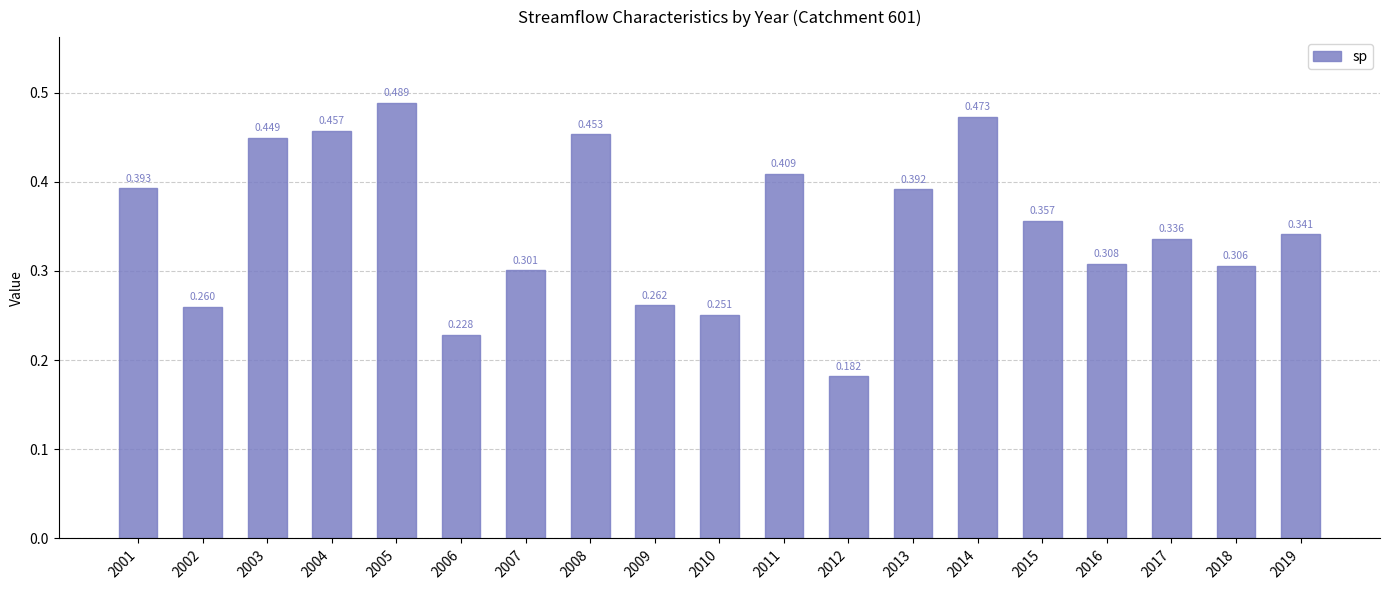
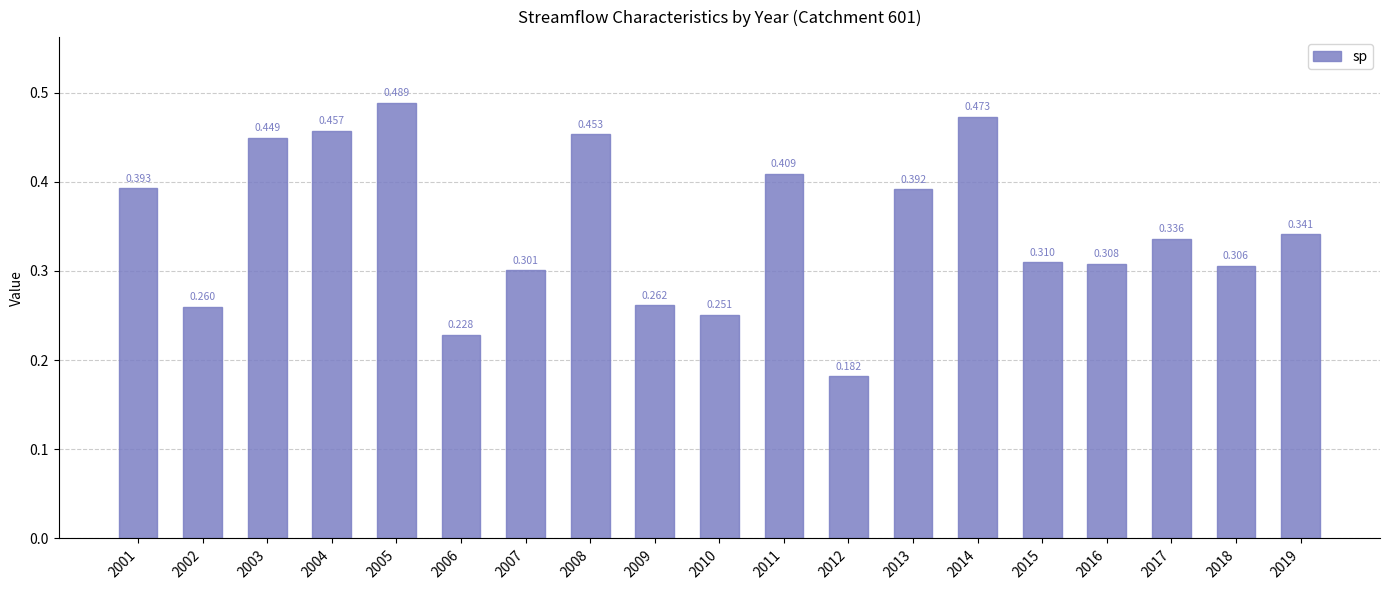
2015: 0.357 -> 0.310
